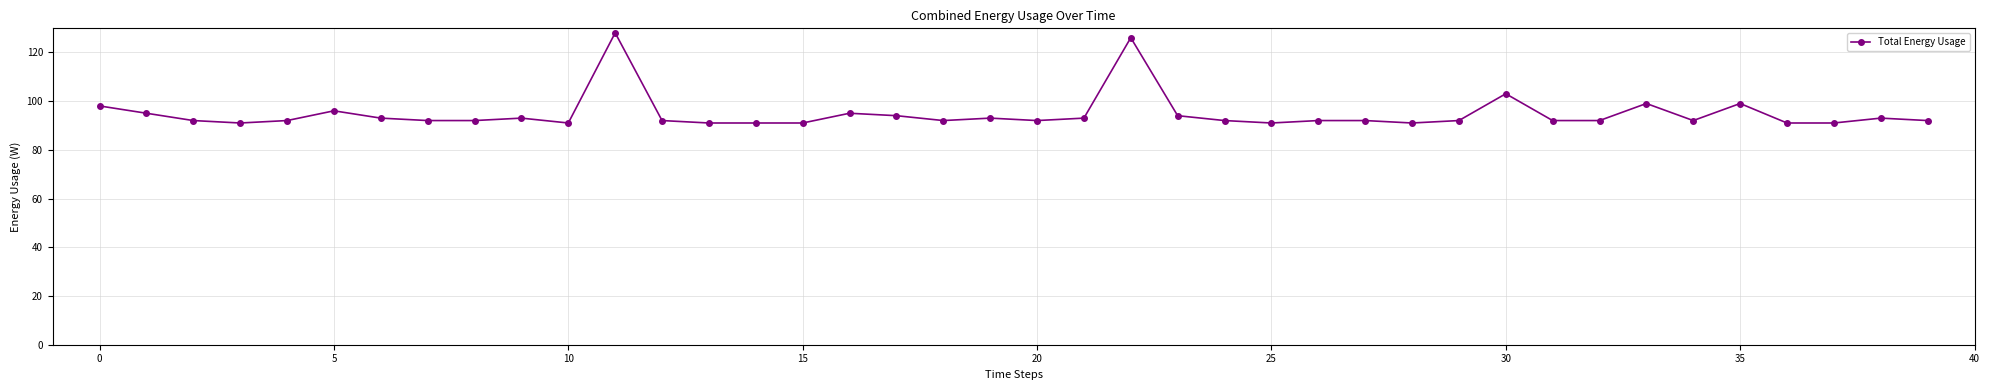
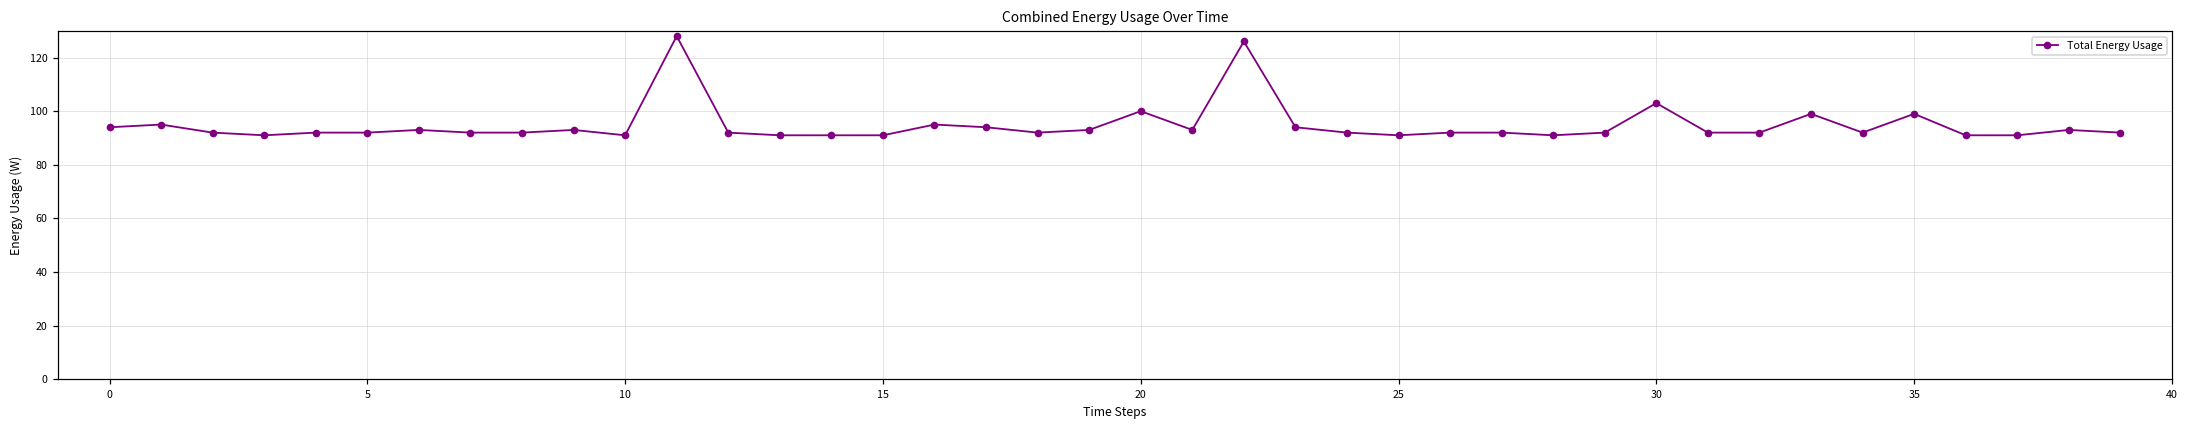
0: 98 -> 94
5: 96 -> 92
20: 92 -> 100
